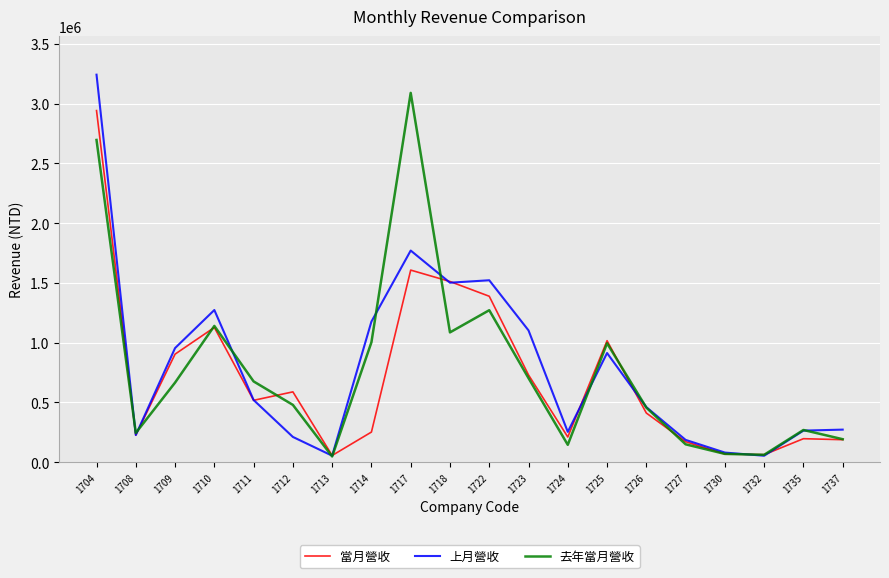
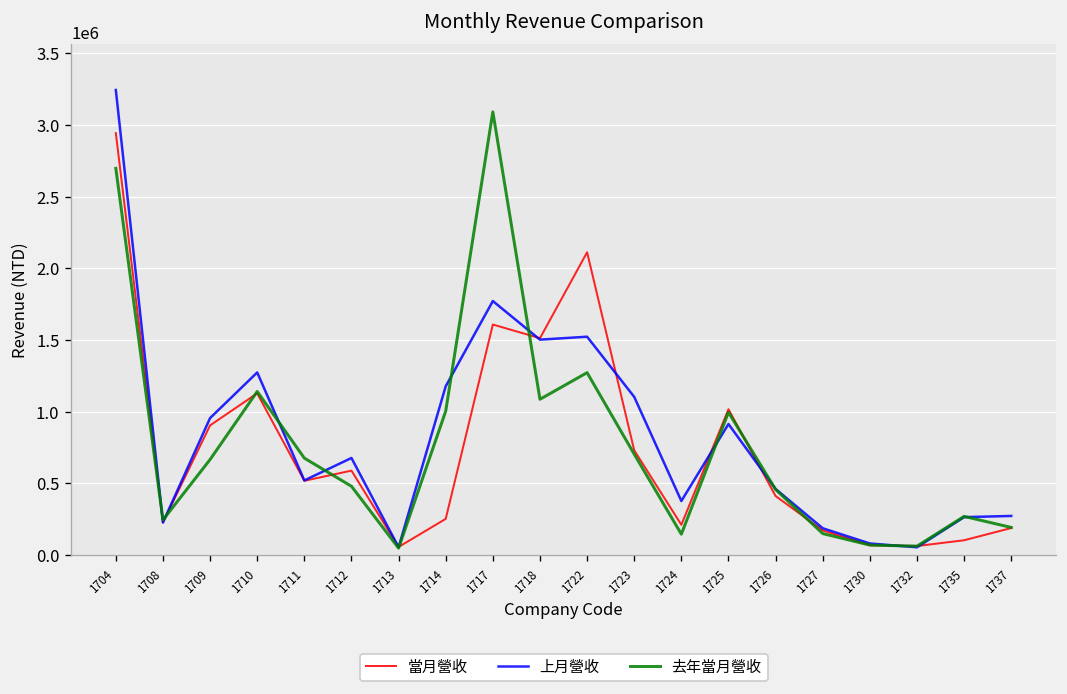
上月營收, 1712: 210000 -> 680000
當月營收, 1722: 1390000 -> 2110000
上月營收, 1724: 250000 -> 380000
當月營收, 1735: 200000 -> 100000
